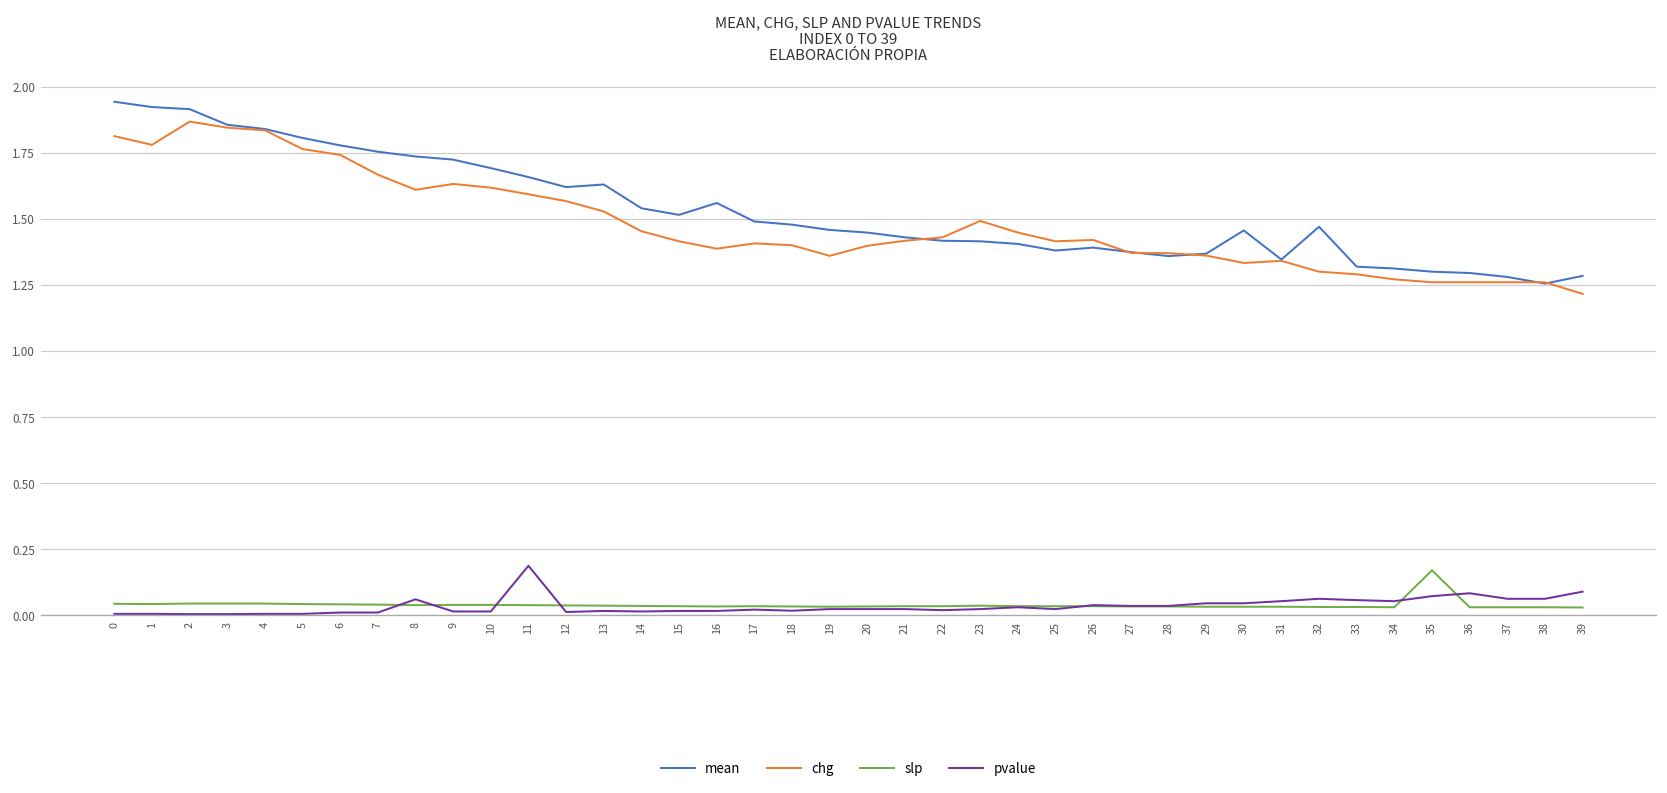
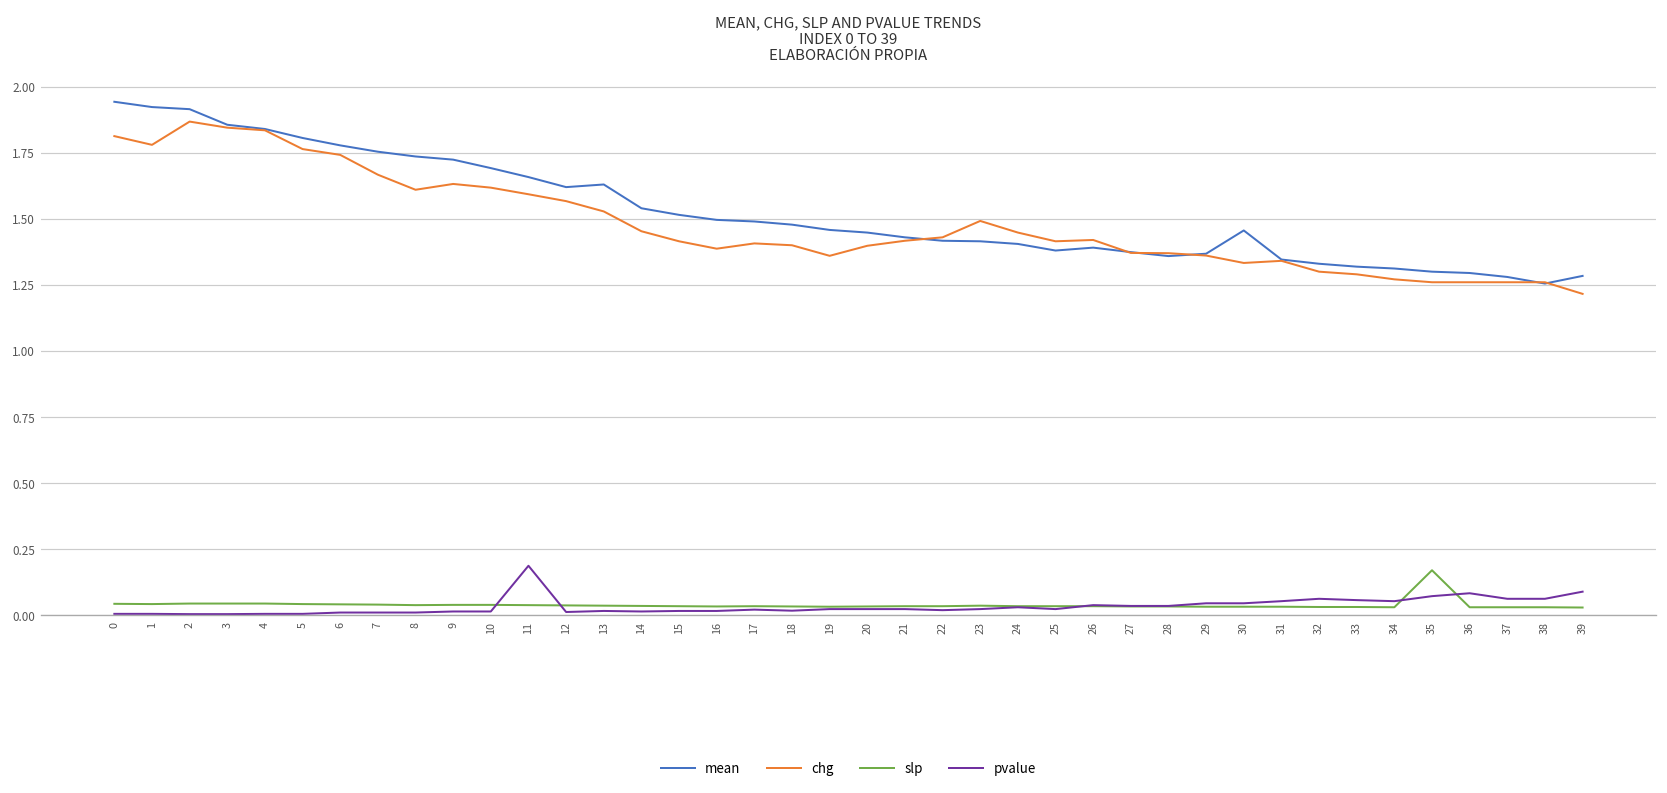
pvalue, 8: 0.06 -> 0.01
mean, 16: 1.56 -> 1.50
mean, 32: 1.47 -> 1.33
